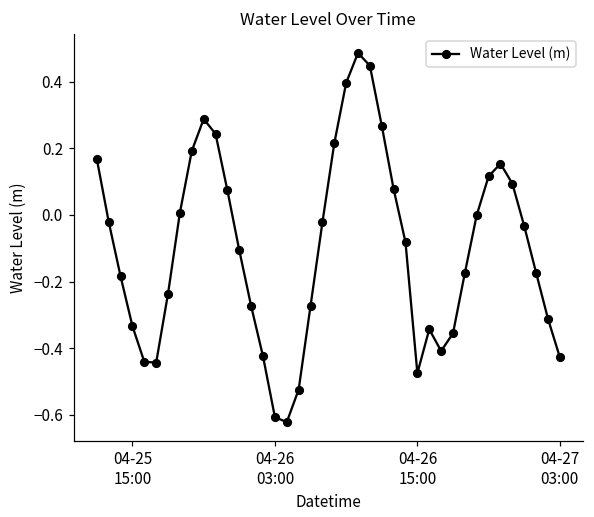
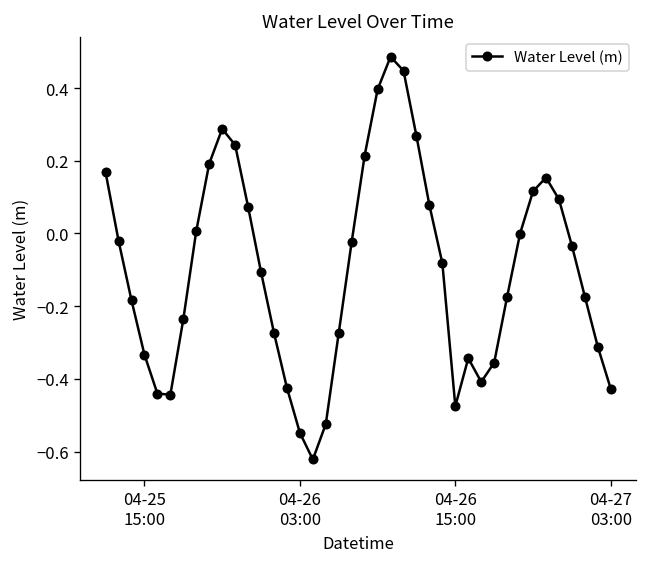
04-26 03:00: -0.61 -> -0.55
